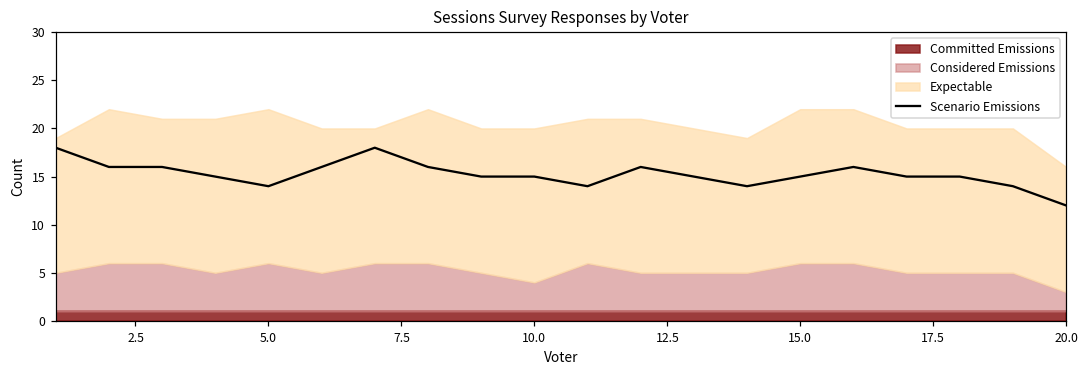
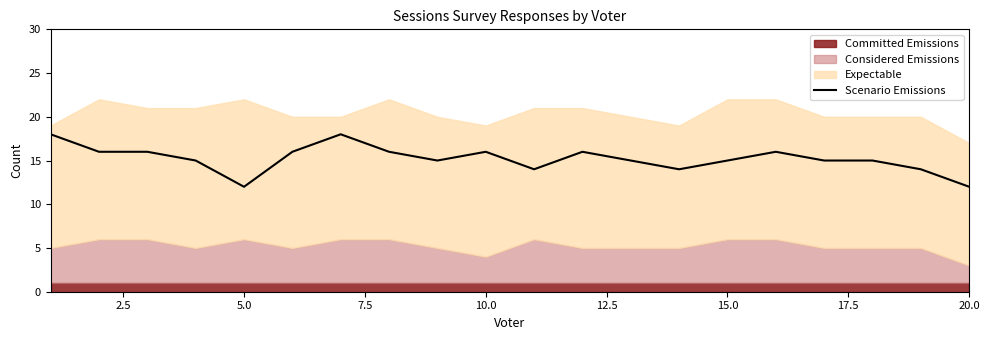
Scenario Emissions, 5.0: 14 -> 12
Scenario Emissions, 10.0: 15 -> 16
Expectable, 10.0: 16 -> 15
Expectable, 20.0: 13 -> 14
